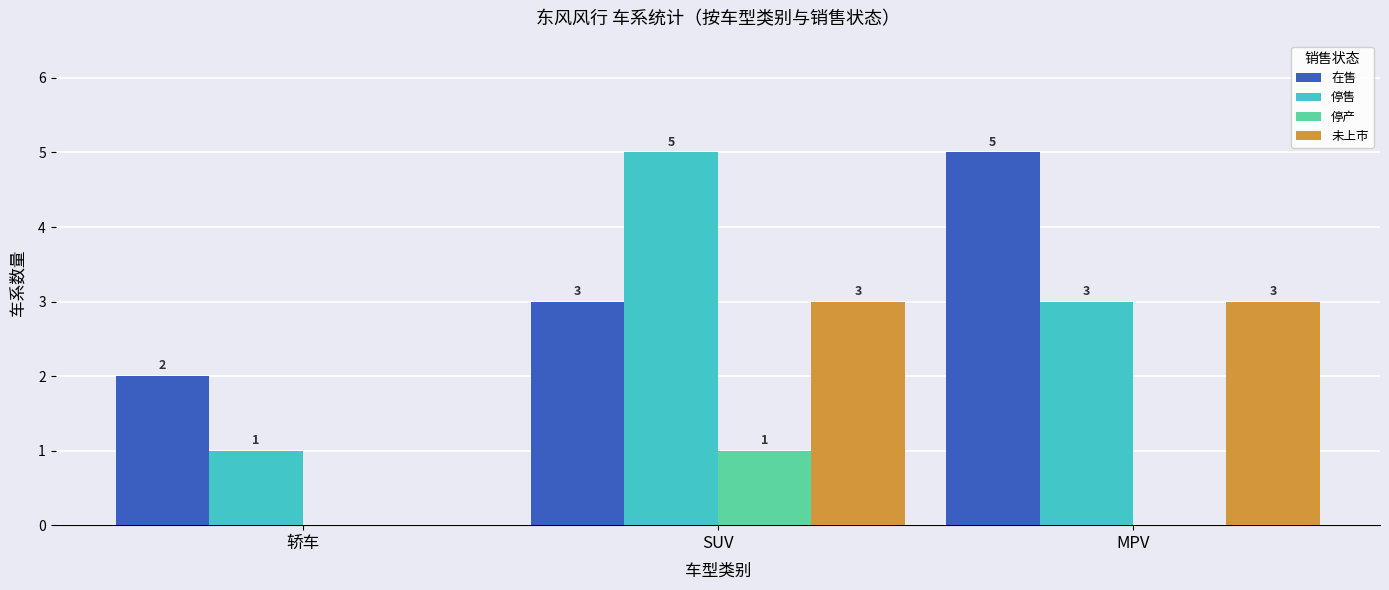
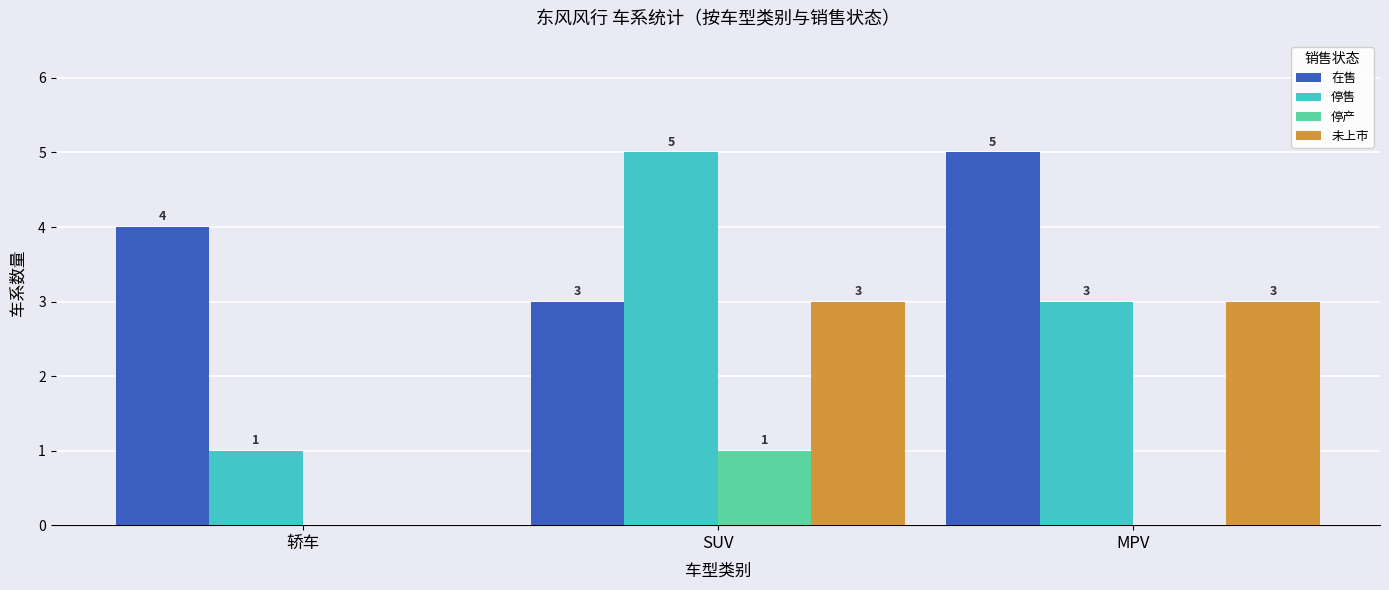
在售, 轿车: 2 -> 4
